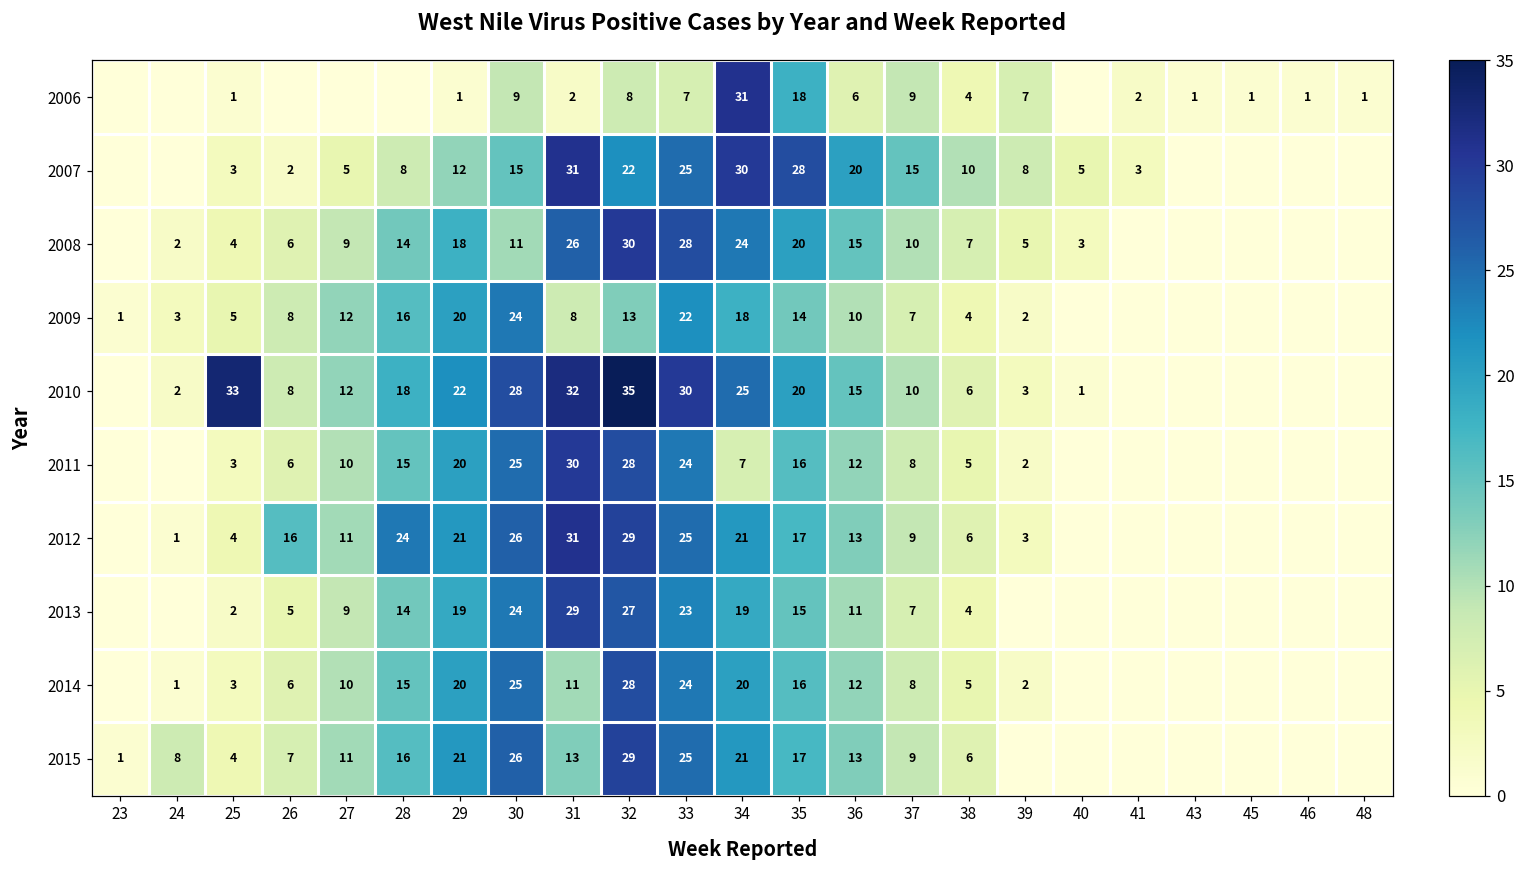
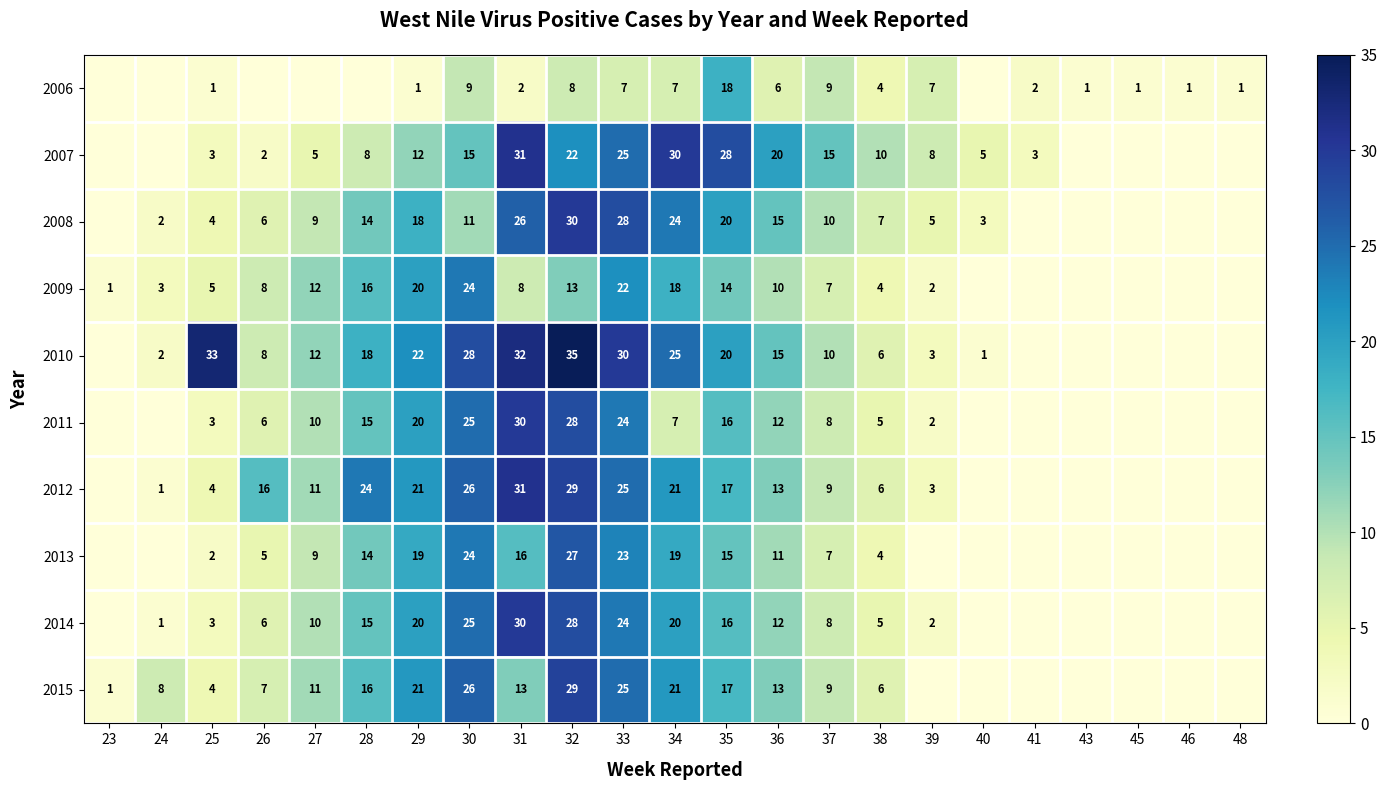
2006, 34: 31 -> 7
2013, 31: 29 -> 16
2014, 31: 11 -> 30
